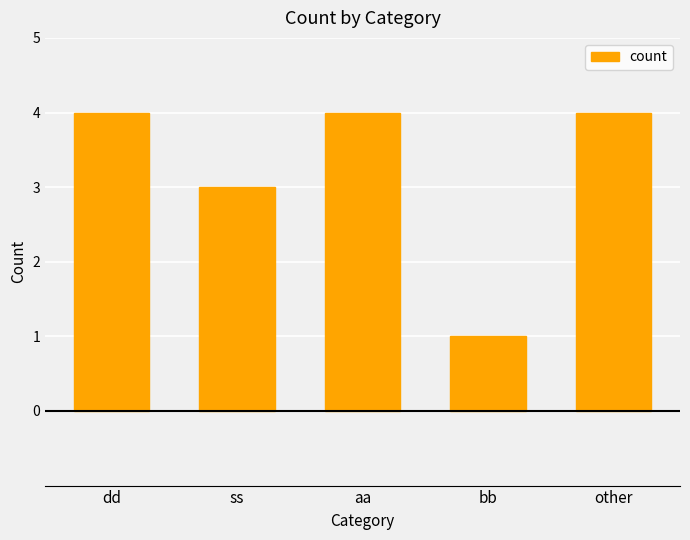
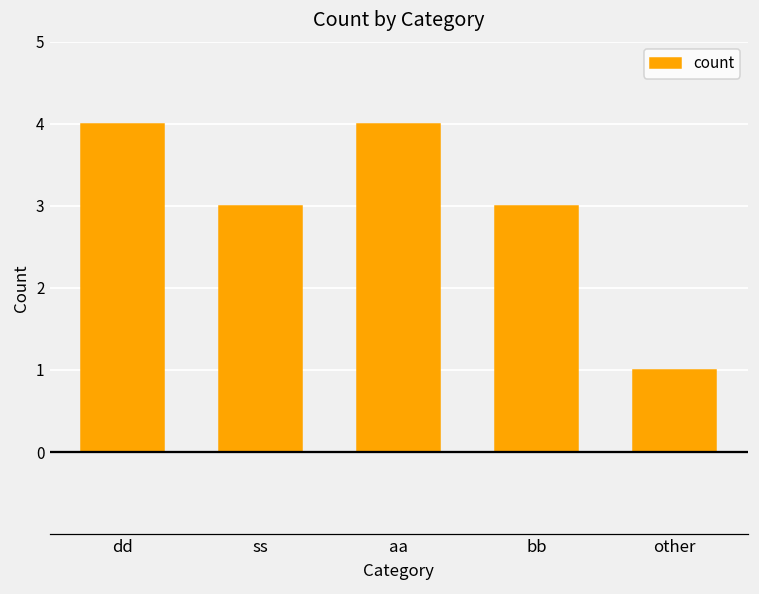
bb: 1 -> 3
other: 4 -> 1
